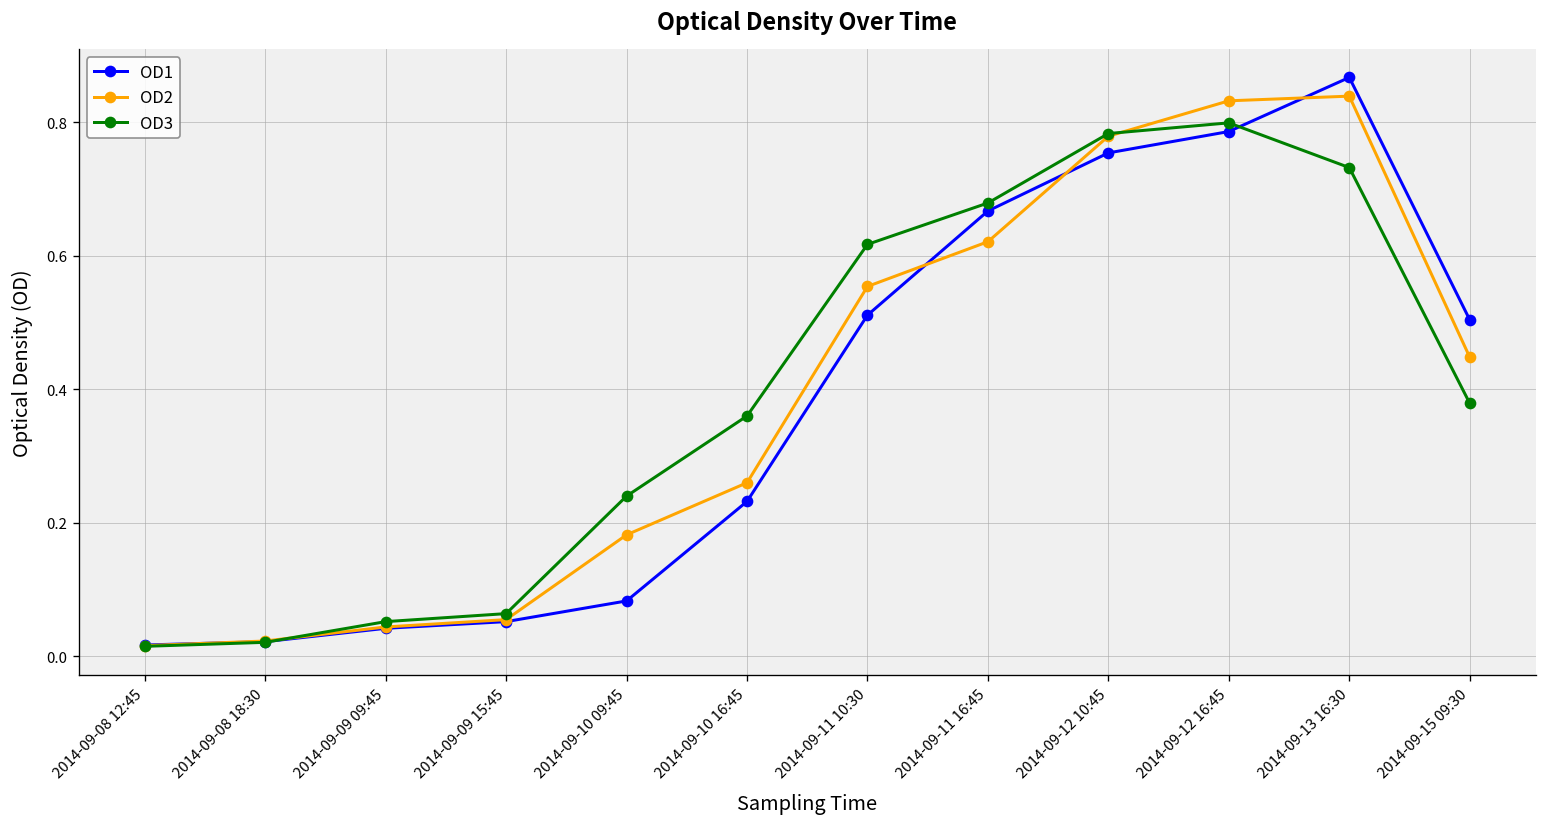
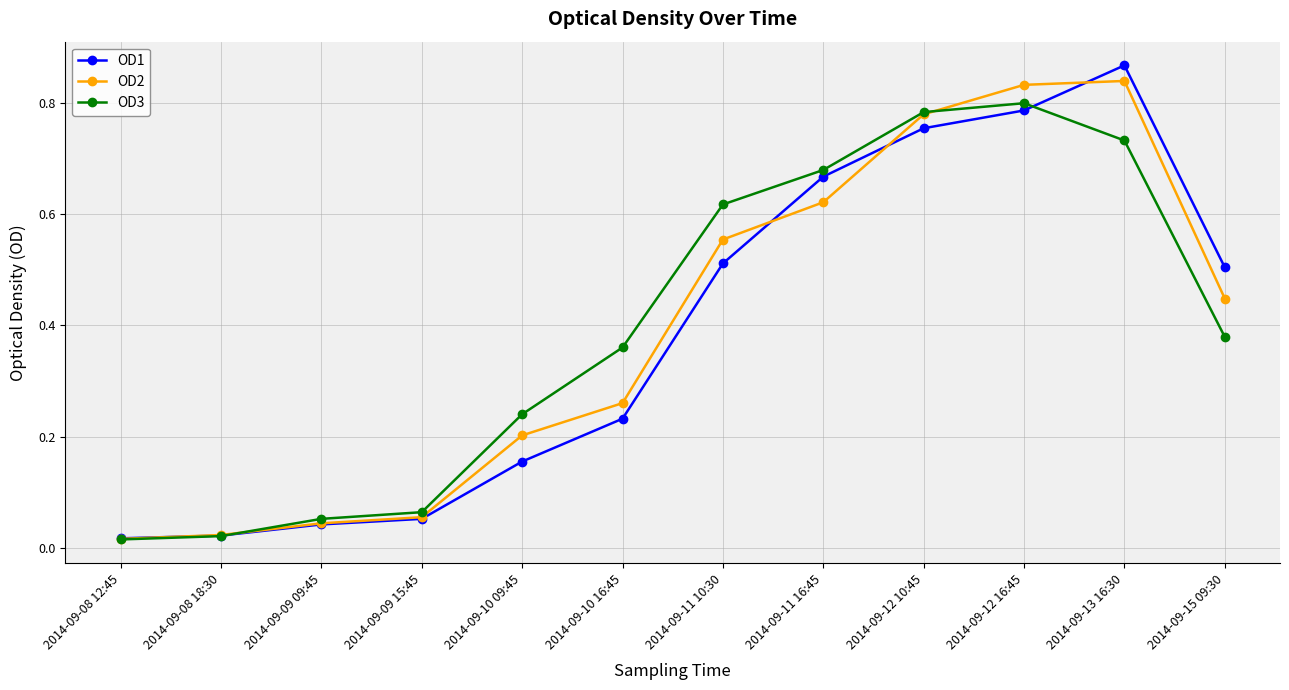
OD1, 2014-09-10 09:45: 0.08 -> 0.16
OD2, 2014-09-10 09:45: 0.18 -> 0.20
